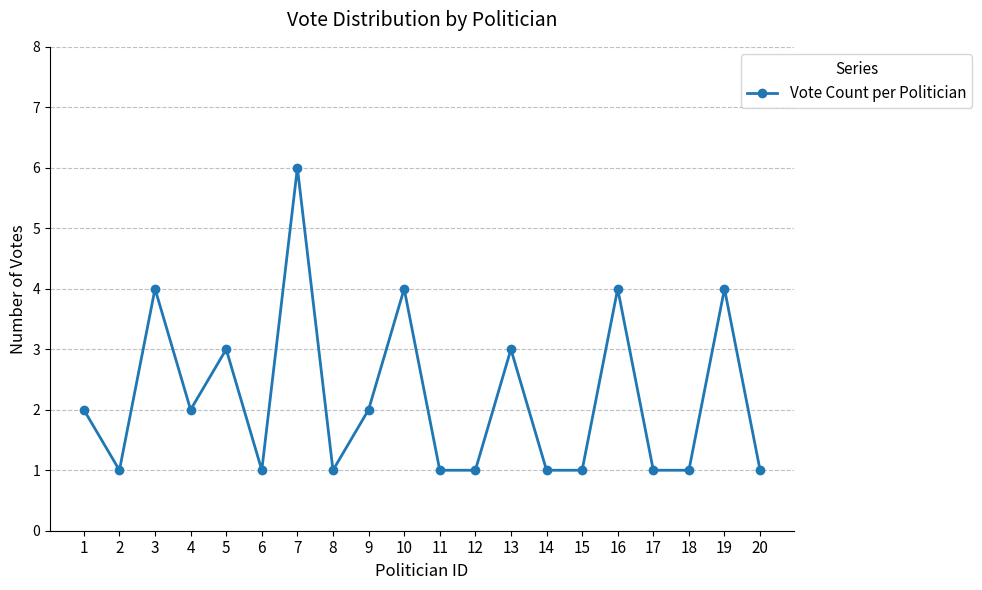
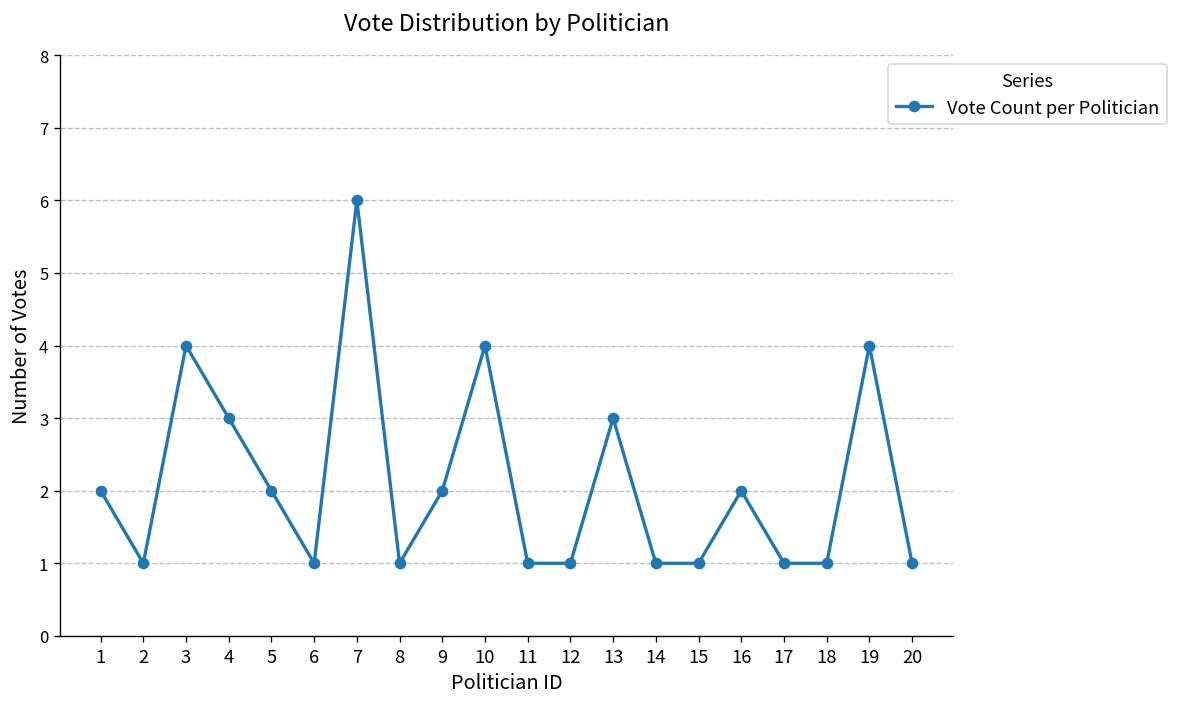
4: 2 -> 3
5: 3 -> 2
16: 4 -> 2
